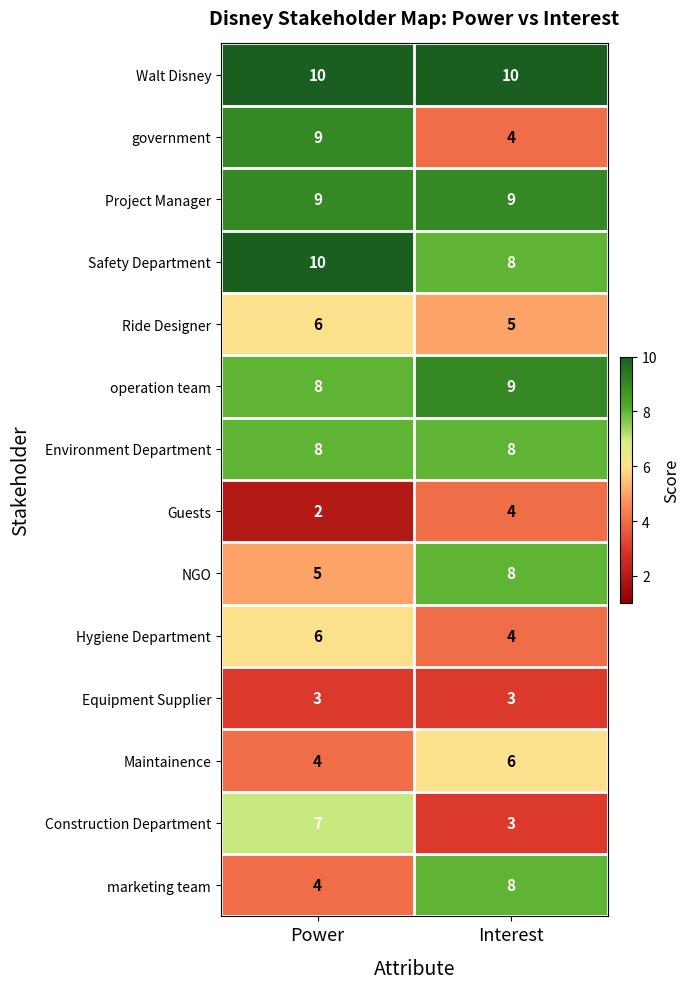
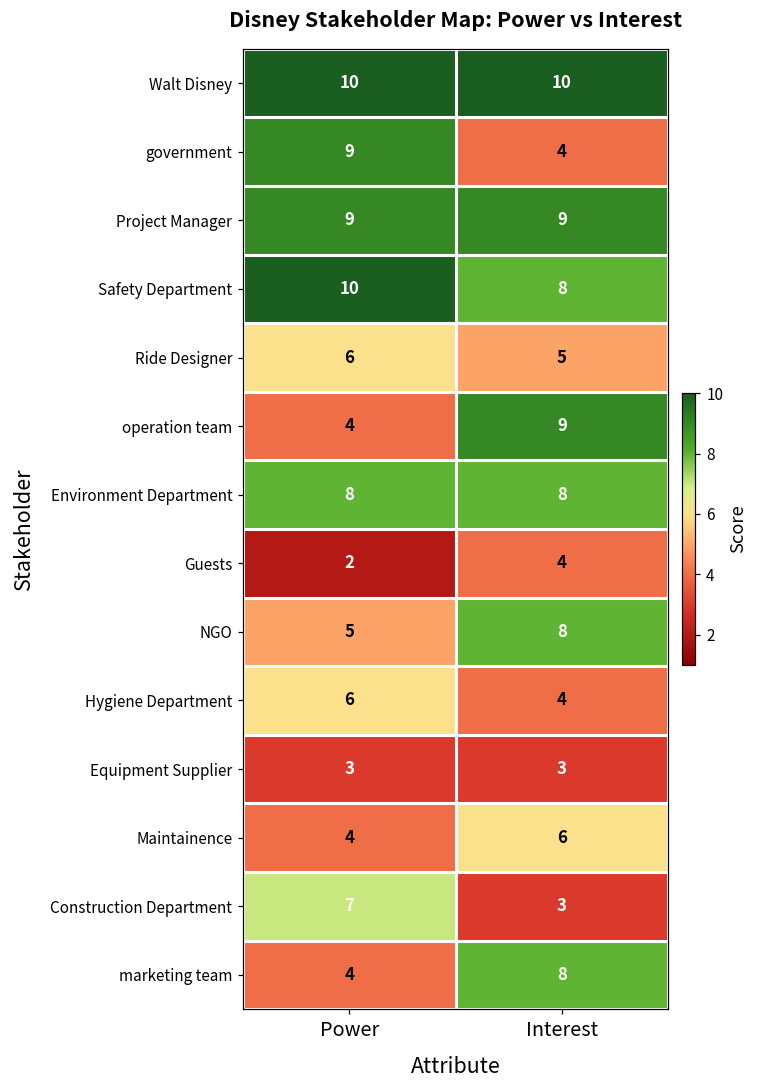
operation team, Power: 8 -> 4
